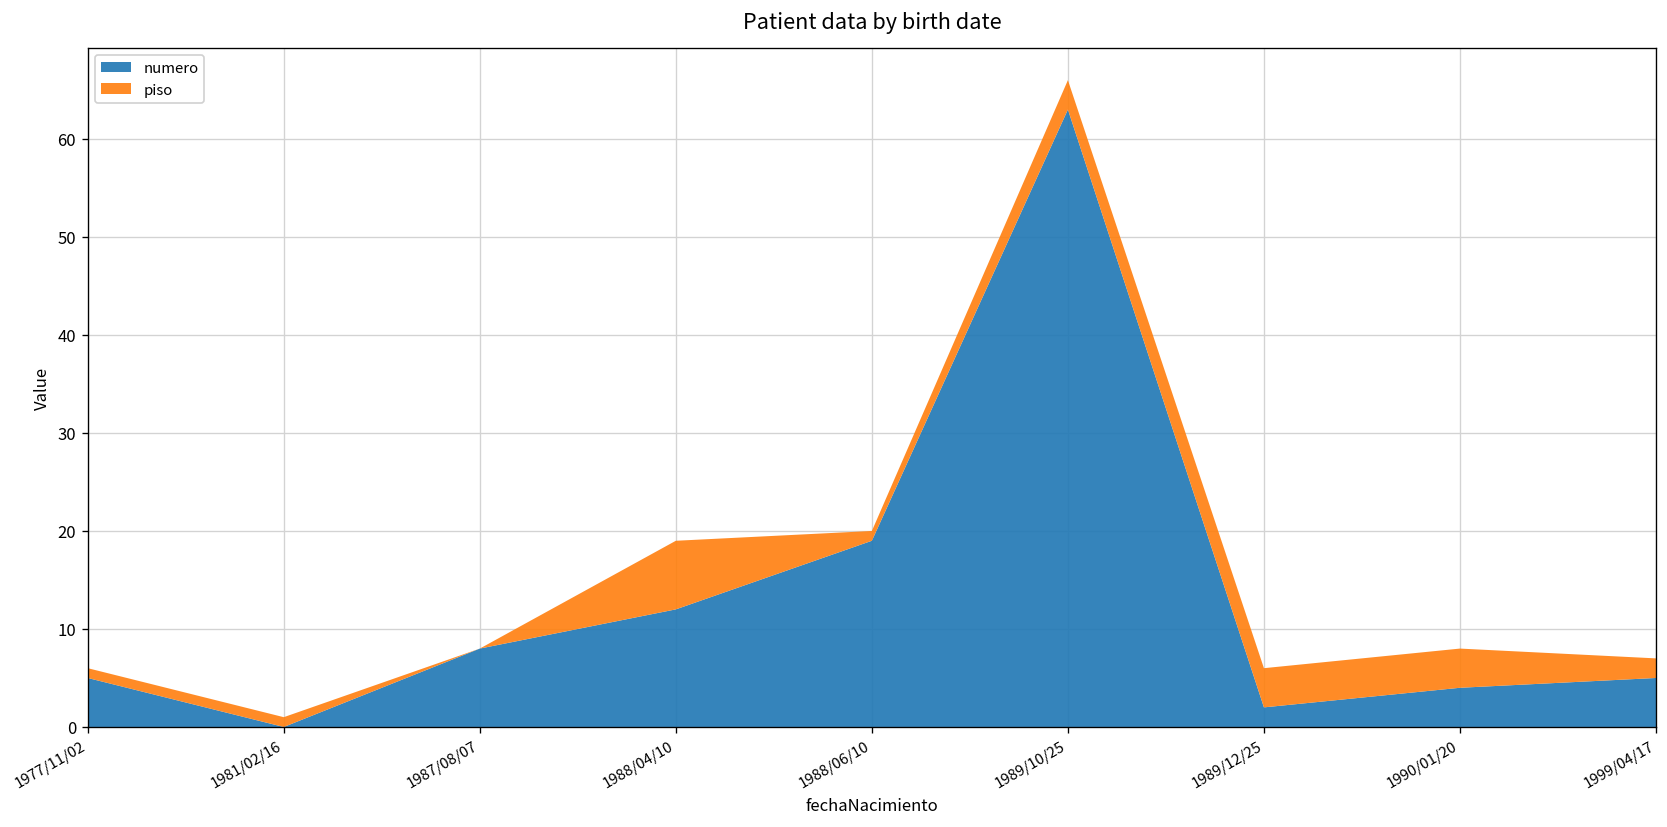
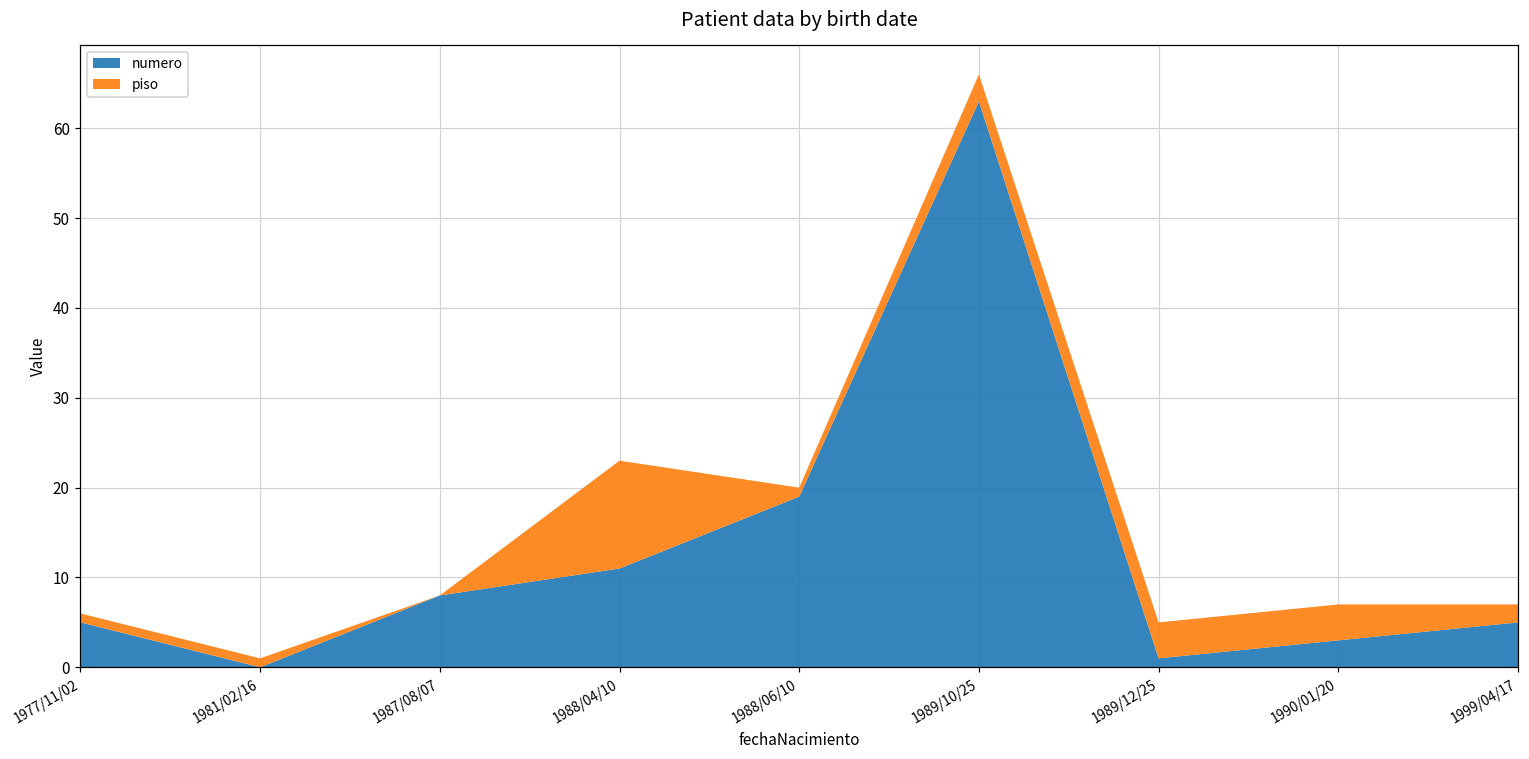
numero, 1988/04/10: 12 -> 11
piso, 1988/04/10: 7 -> 12
numero, 1989/12/25: 2 -> 1
numero, 1990/01/20: 4 -> 3
